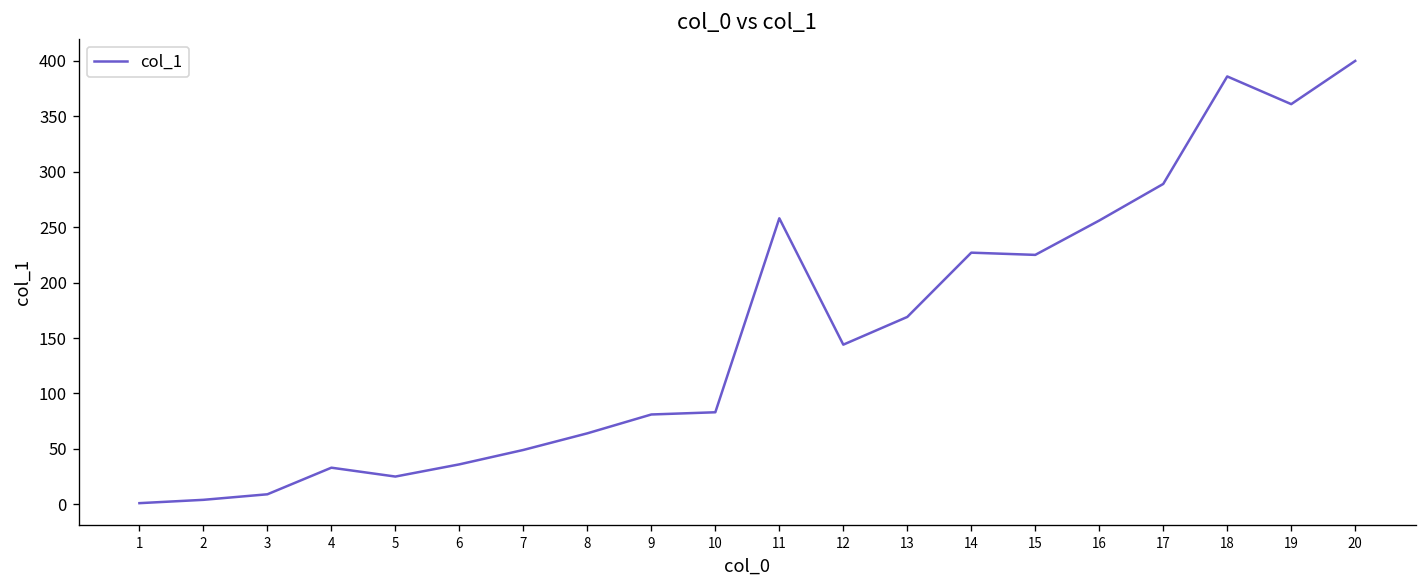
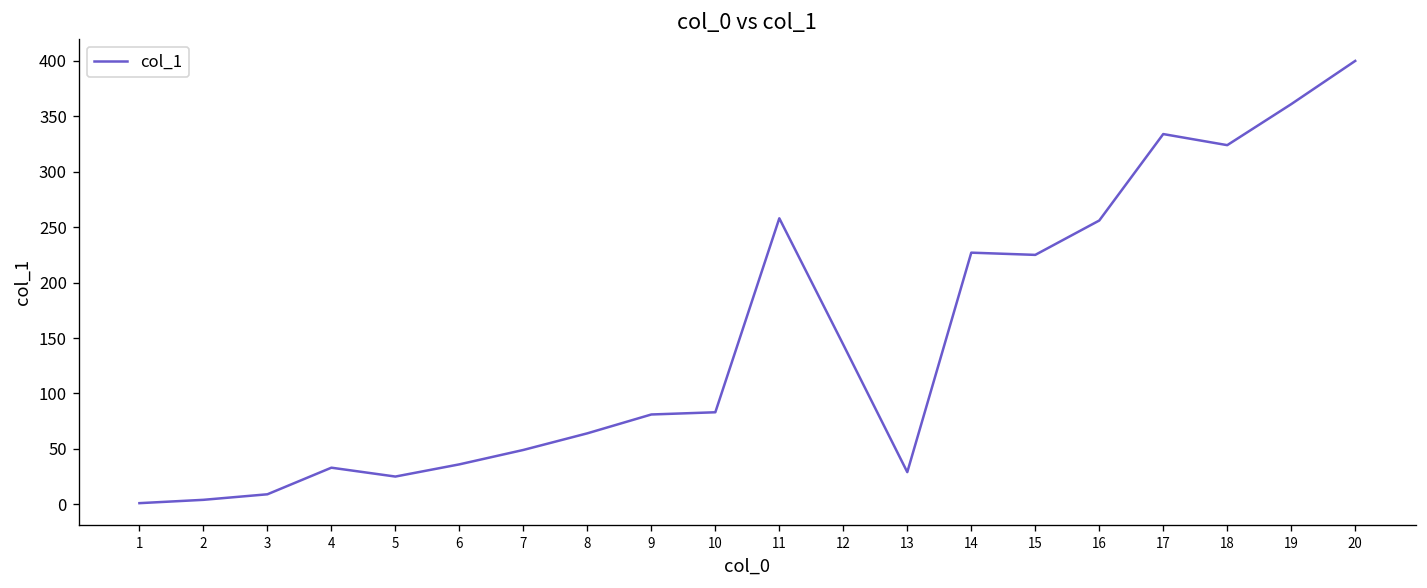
13: 170 -> 30
17: 290 -> 330
18: 390 -> 320
